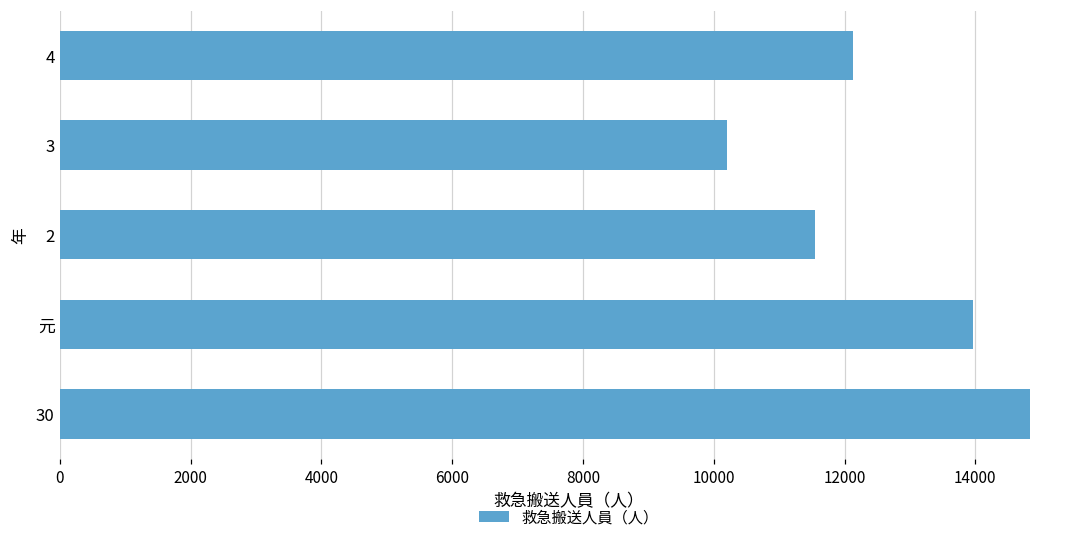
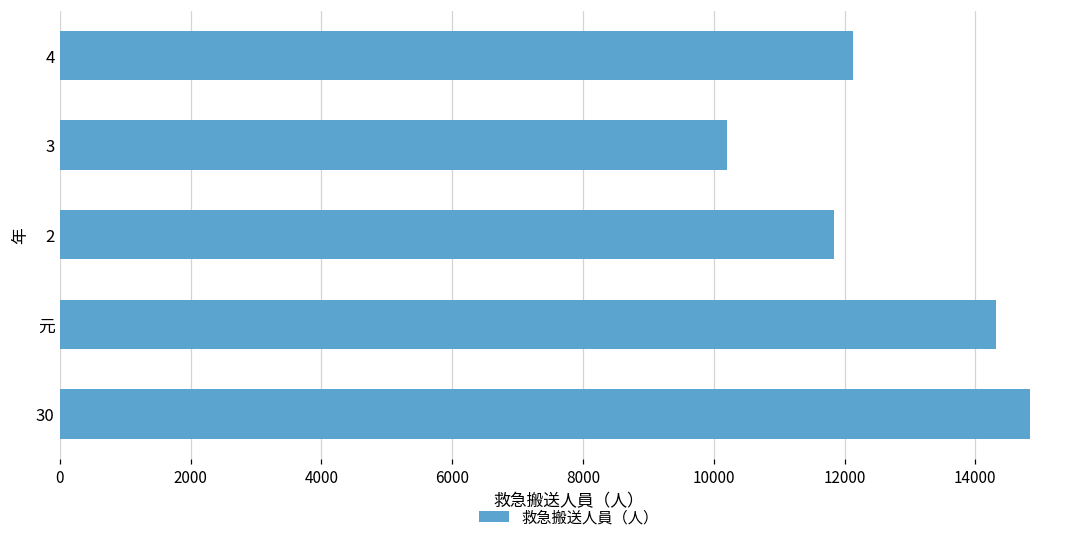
2: 11600 -> 11800
元: 14000 -> 14300
